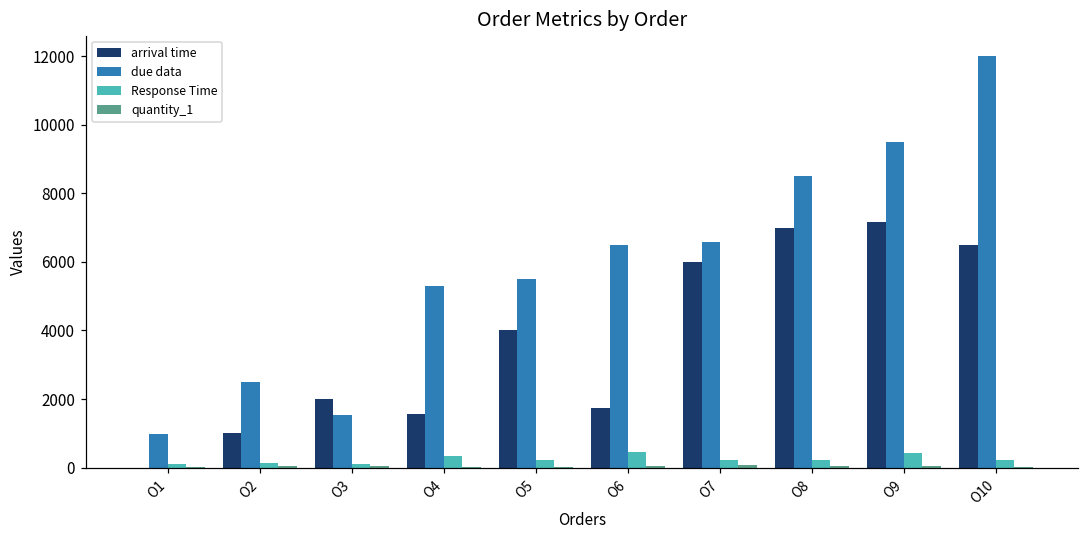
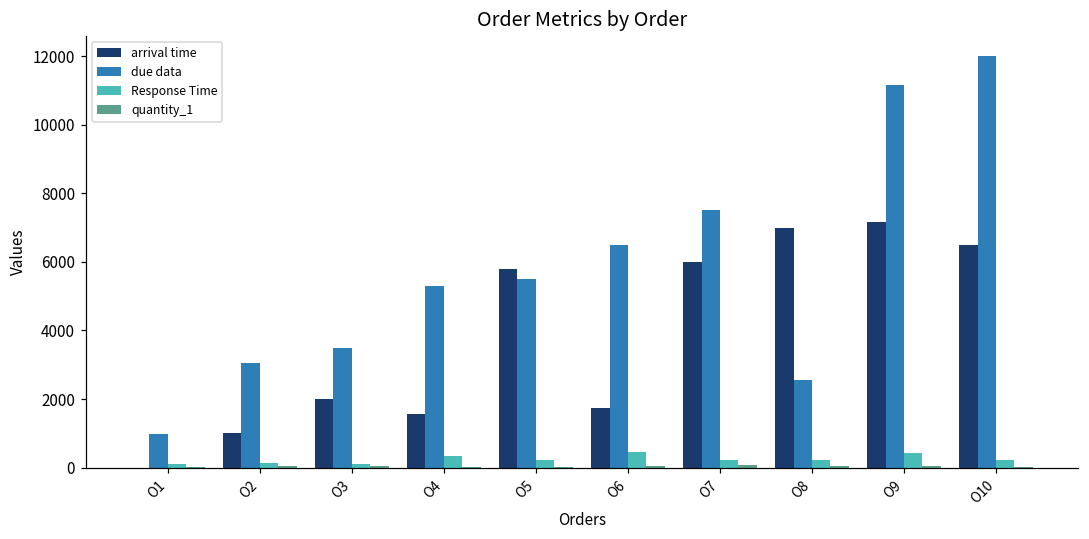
due data, O2: 2500 -> 3100
due data, O3: 1500 -> 3500
arrival time, O5: 4000 -> 5800
due data, O7: 6600 -> 7500
due data, O8: 8500 -> 2600
due data, O9: 9500 -> 11200
